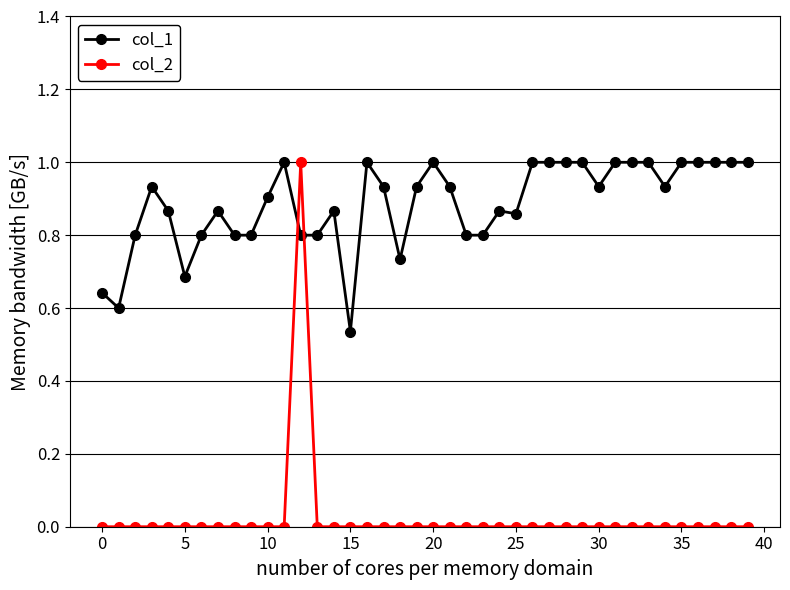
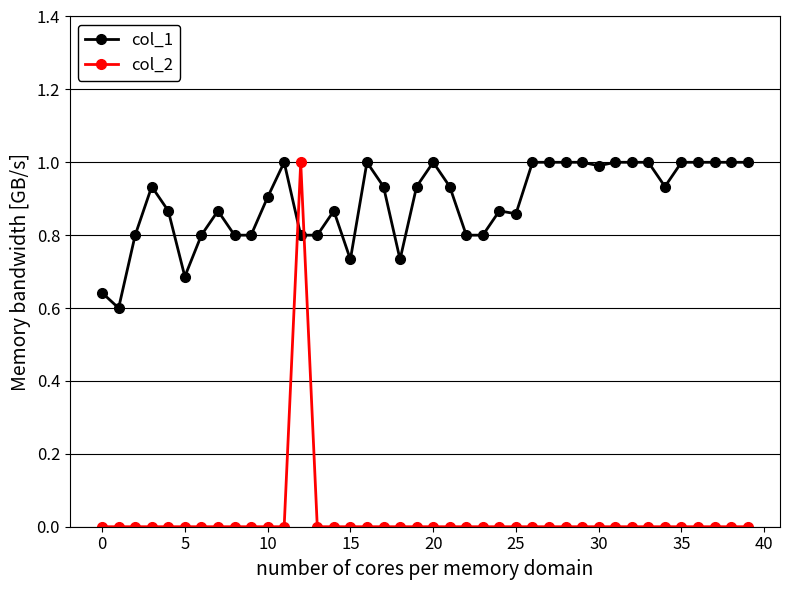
col_1, 15: 0.54 -> 0.73
col_1, 30: 0.93 -> 0.99
